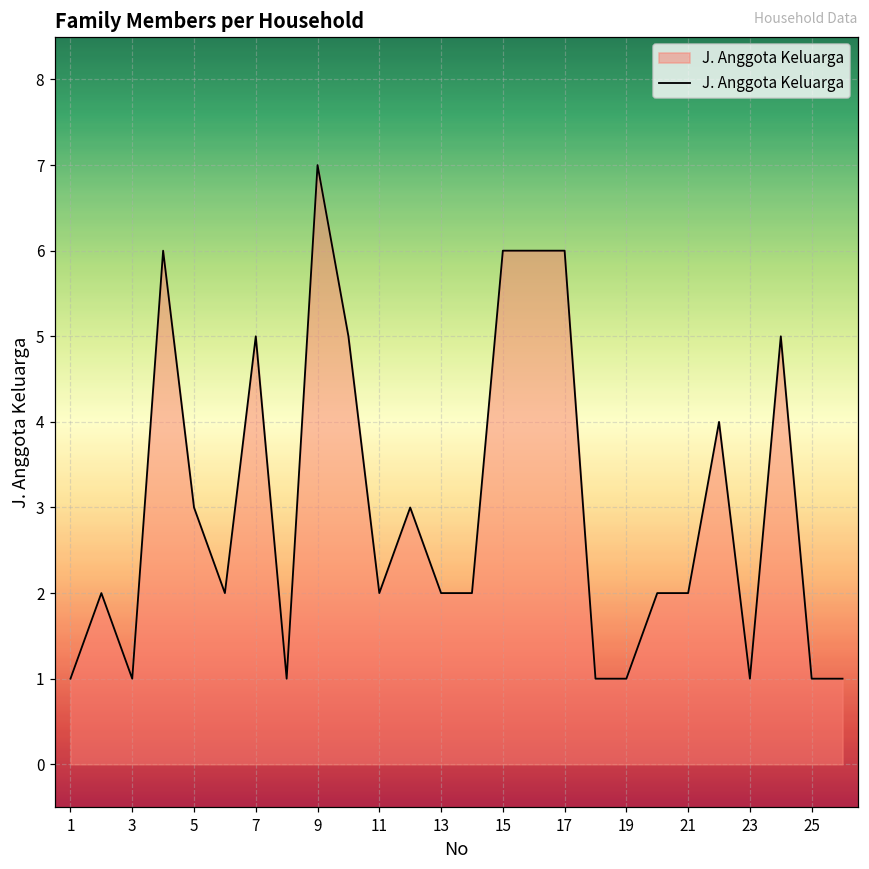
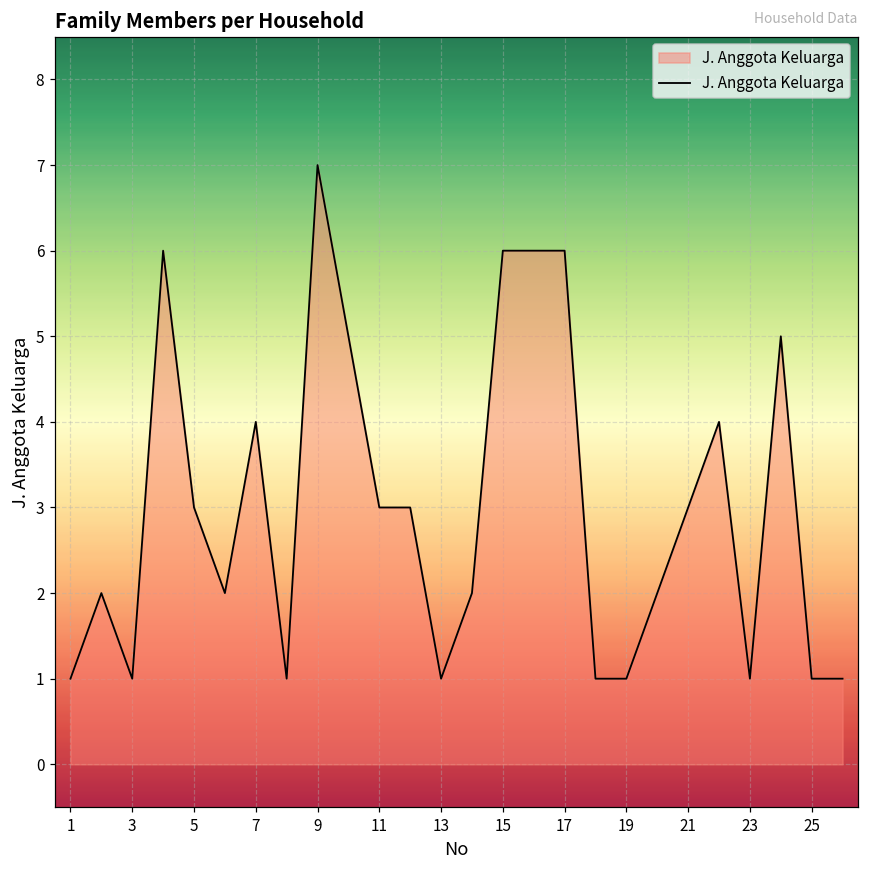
7: 5 -> 4
11: 2 -> 3
13: 2 -> 1
21: 2 -> 3
